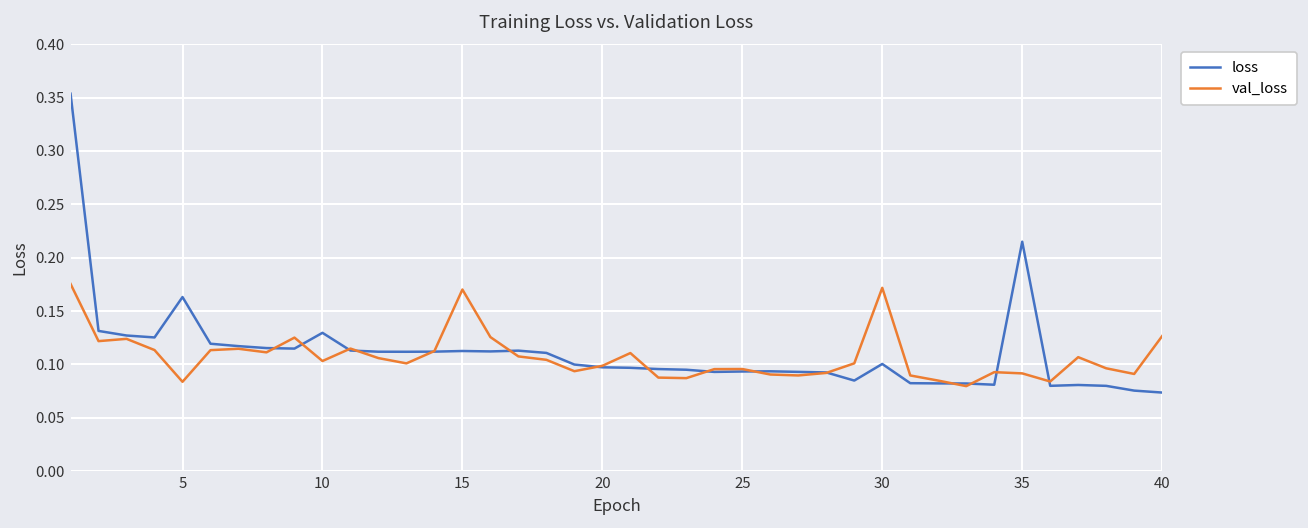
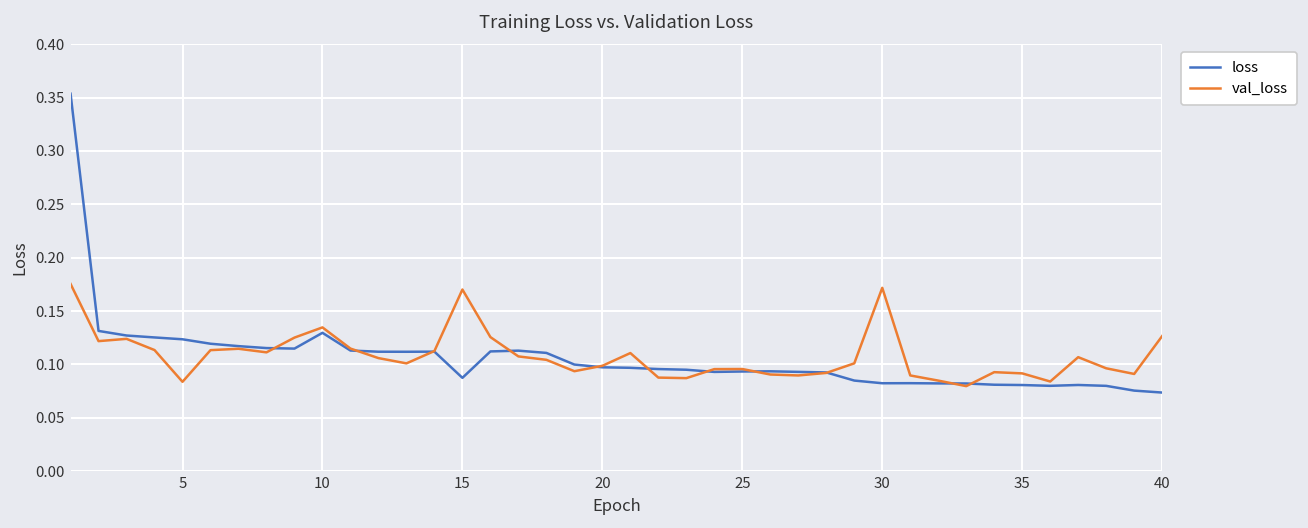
loss, 5: 0.16 -> 0.12
val_loss, 10: 0.10 -> 0.13
loss, 15: 0.11 -> 0.09
loss, 30: 0.10 -> 0.08
loss, 35: 0.21 -> 0.08
